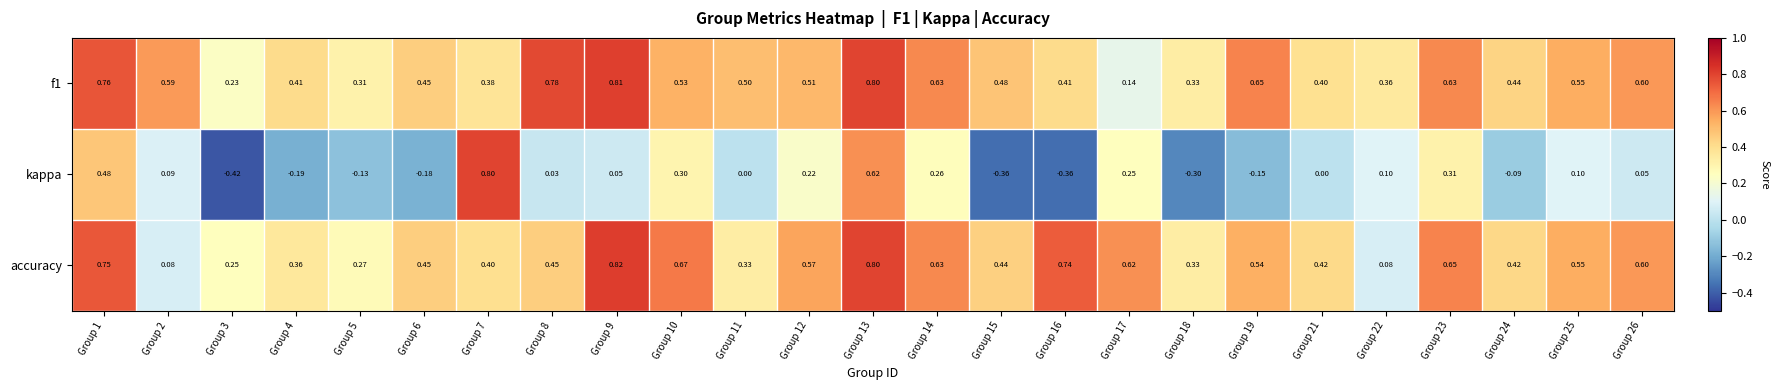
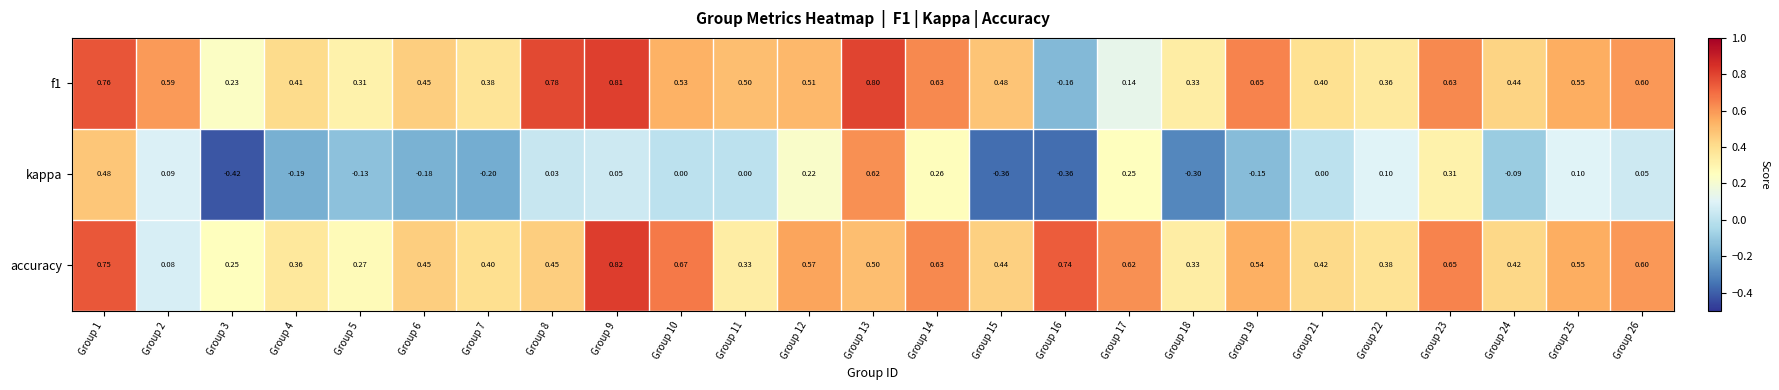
f1, Group 16: 0.41 -> -0.16
kappa, Group 7: 0.80 -> -0.20
kappa, Group 10: 0.30 -> 0.00
accuracy, Group 13: 0.80 -> 0.50
accuracy, Group 22: 0.08 -> 0.38
